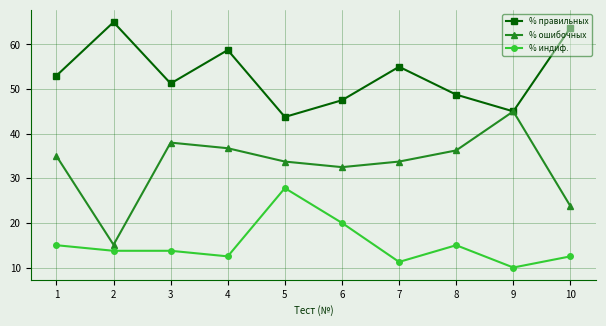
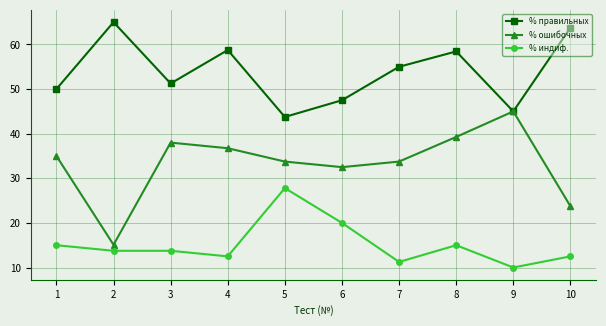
% правильных, 1: 53 -> 50
% правильных, 8: 49 -> 58
% ошибочных, 8: 36 -> 39
